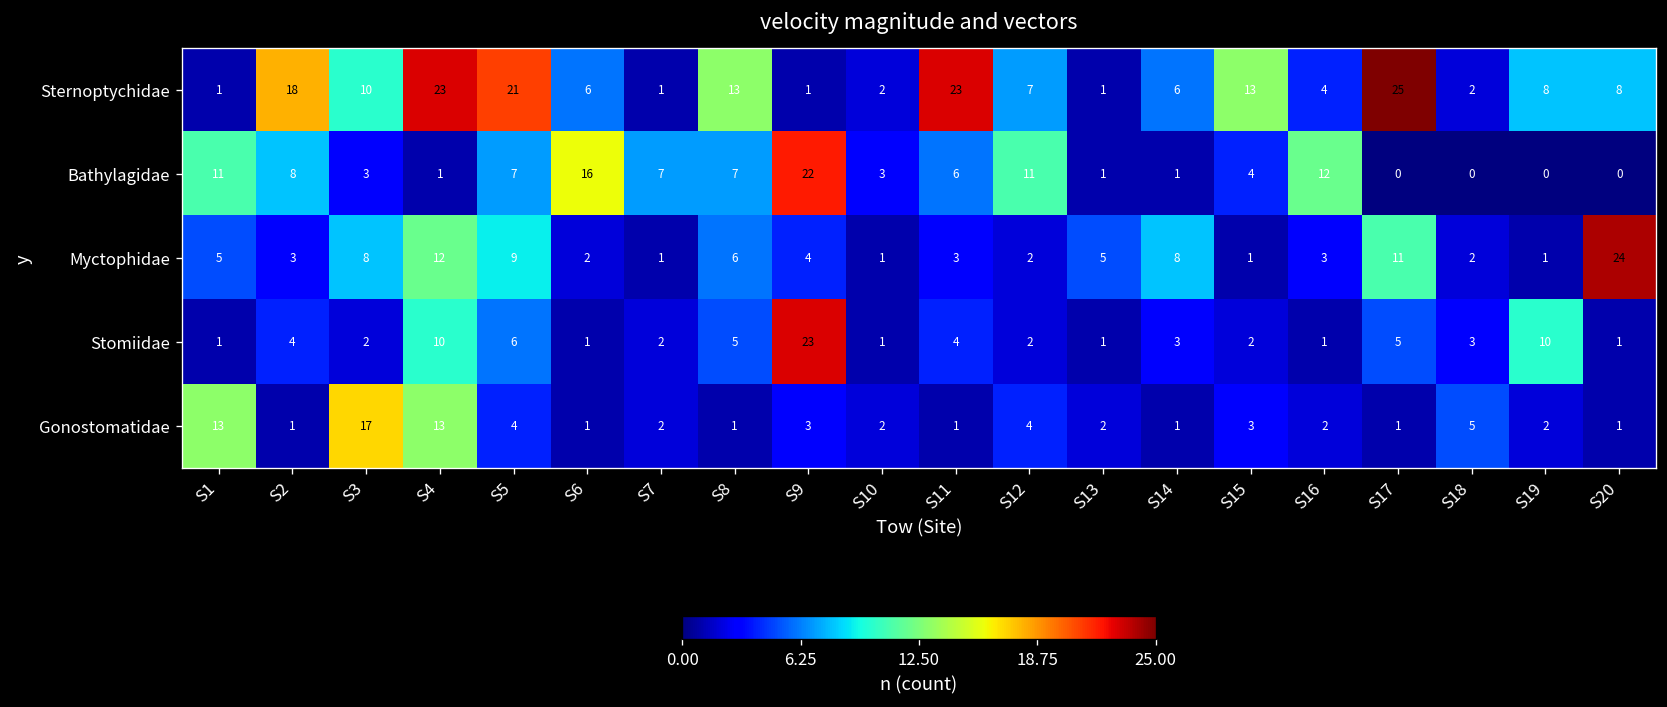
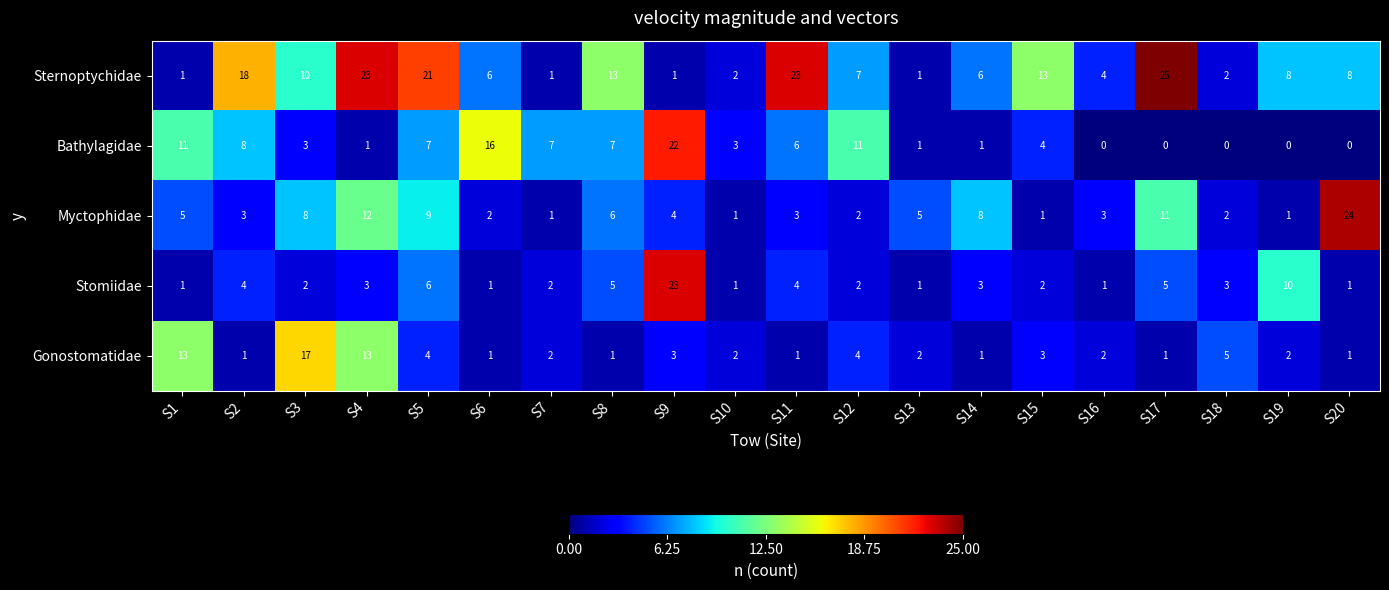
Bathylagidae, S16: 12 -> 0
Stomiidae, S4: 10 -> 3
